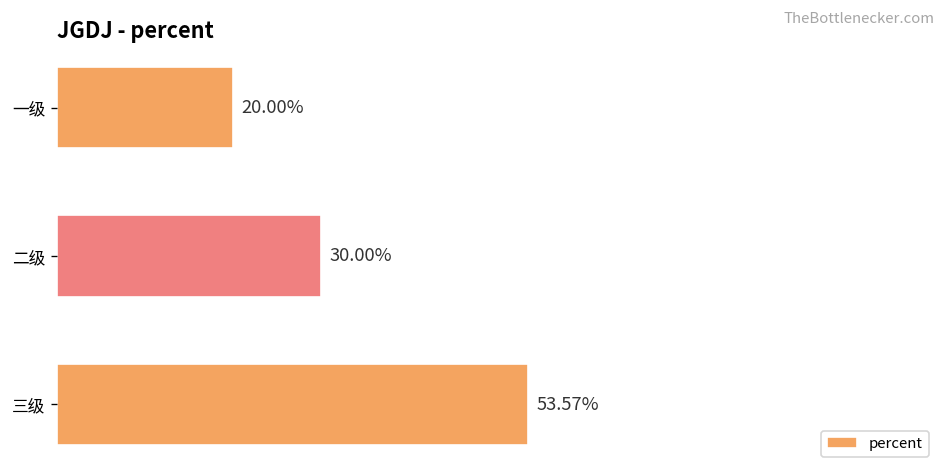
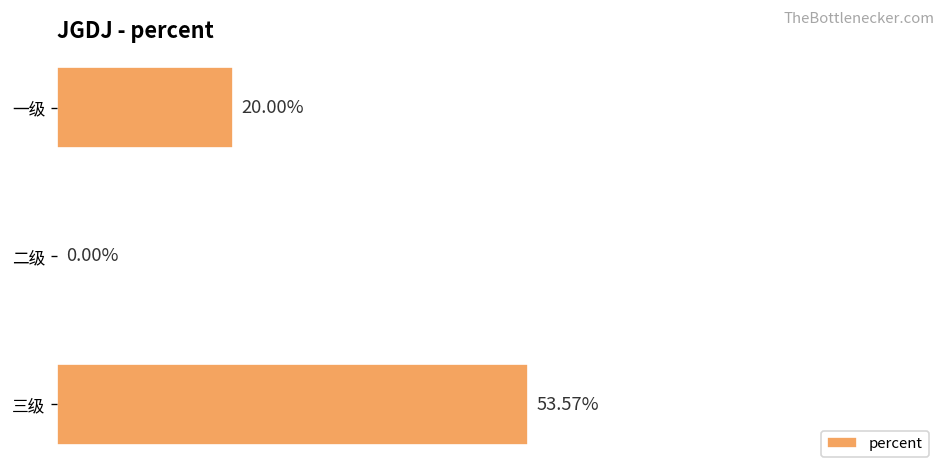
二级: 30.00% -> 0.00%
